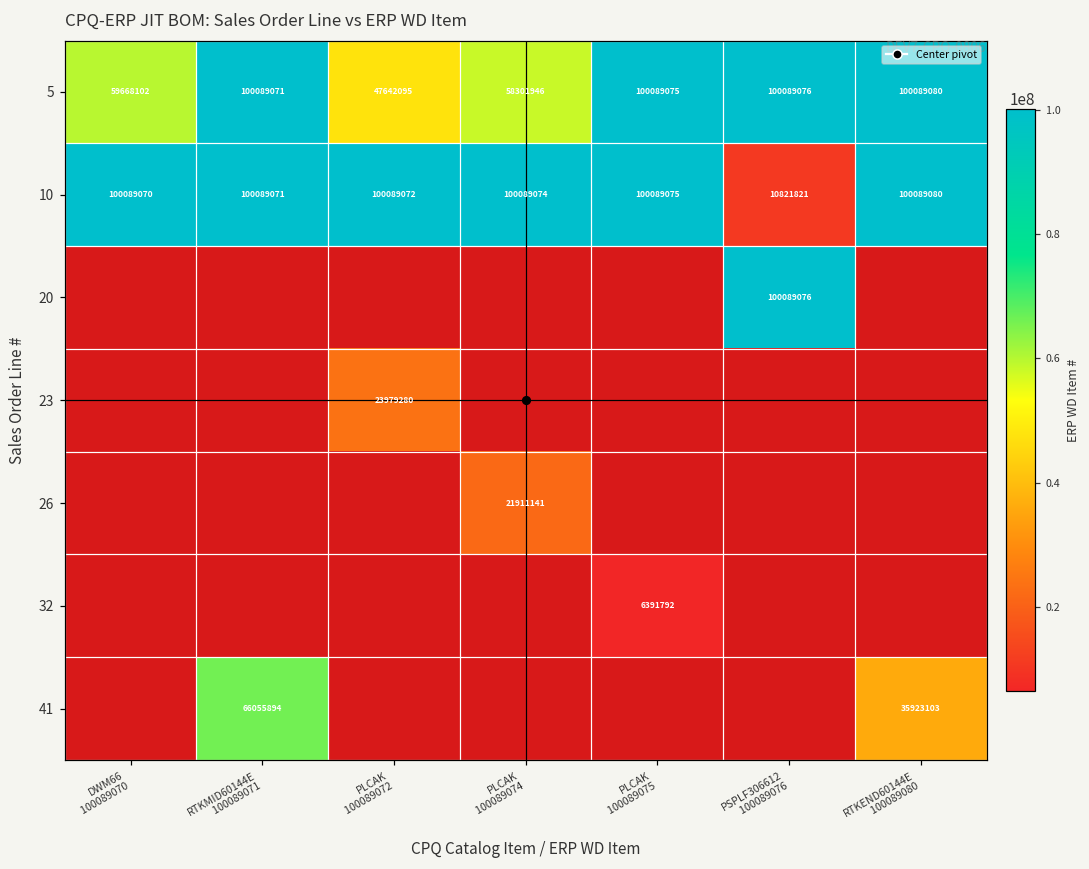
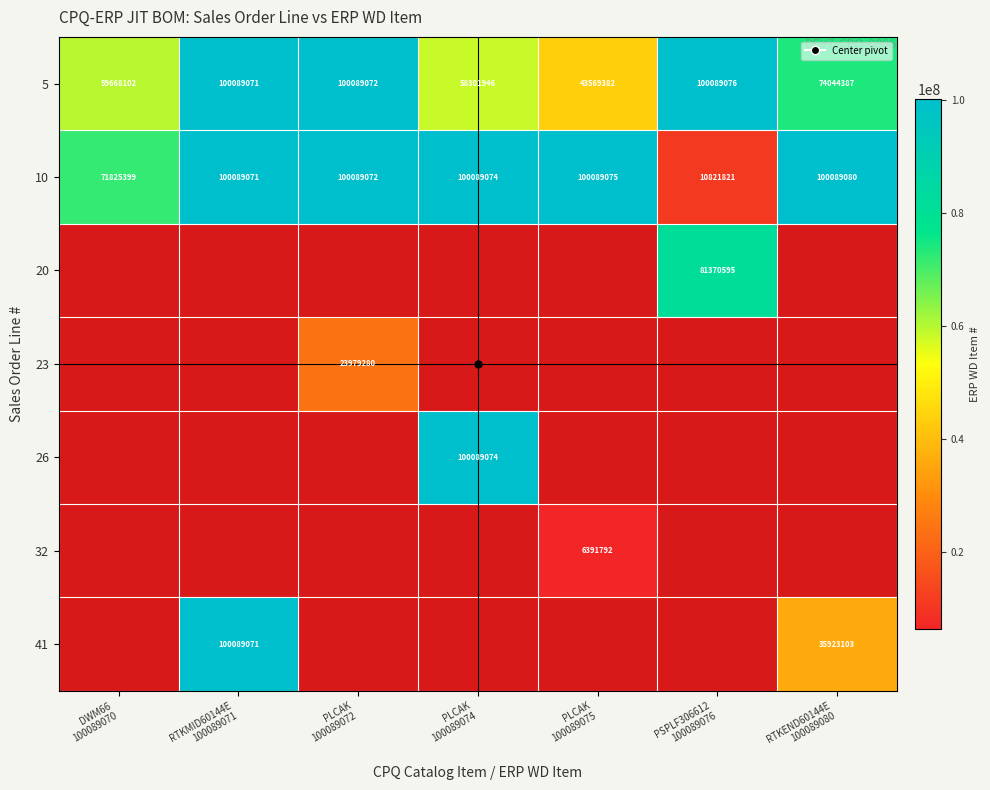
5, PLCAK 100089072: 47642095 -> 100089072
5, PLCAK 100089075: 100089075 -> 43569382
5, RTKEND60144E 100089080: 100089080 -> 74044387
10, DWM66 100089070: 100089070 -> 71825399
20, PSPLF306612 100089076: 100089076 -> 81370595
26, PLCAK 100089074: 21911141 -> 100089074
41, RTKMID60144E 100089071: 66055894 -> 100089071
